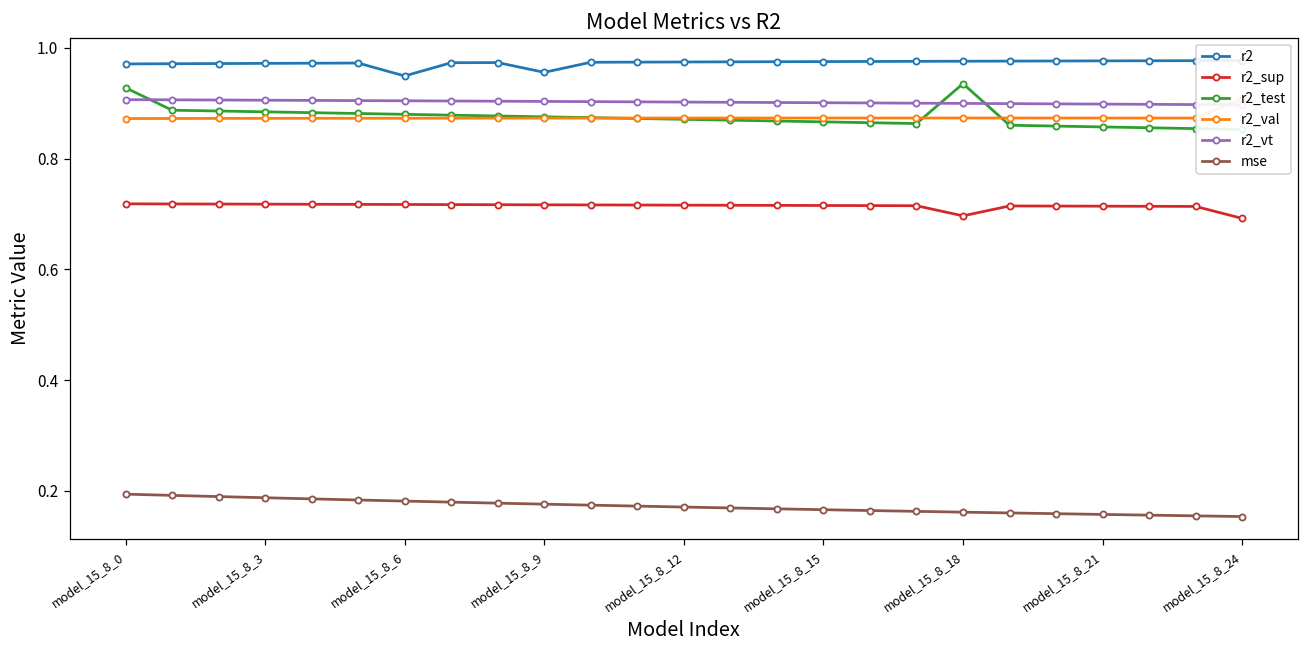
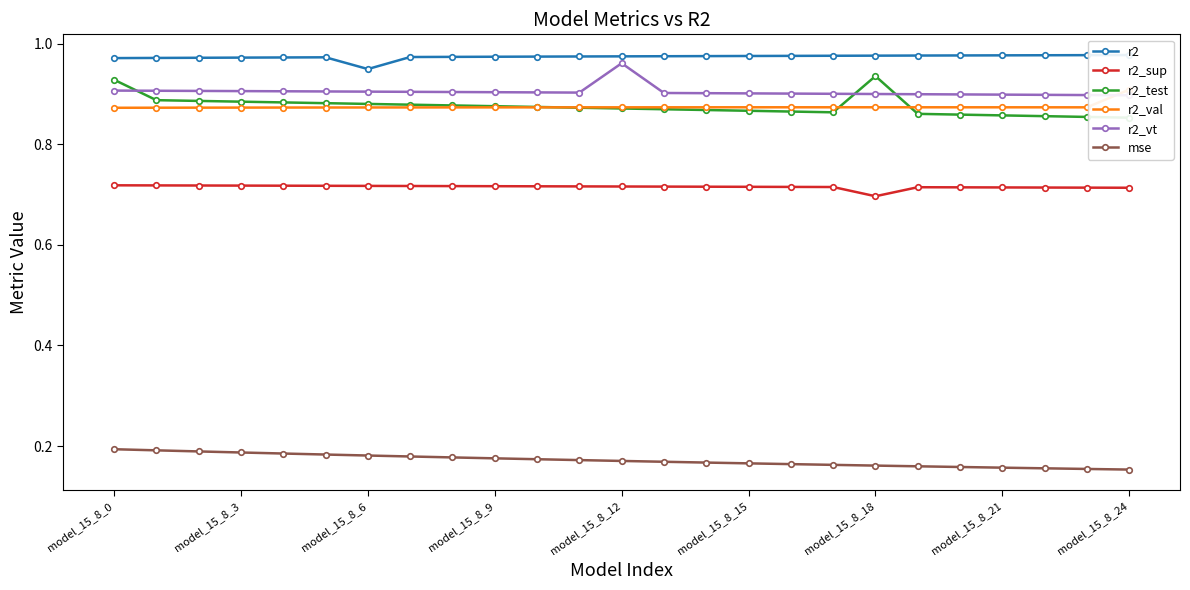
r2, model_15_8_9: 0.96 -> 0.97
r2_vt, model_15_8_12: 0.90 -> 0.96
r2_sup, model_15_8_24: 0.69 -> 0.71
